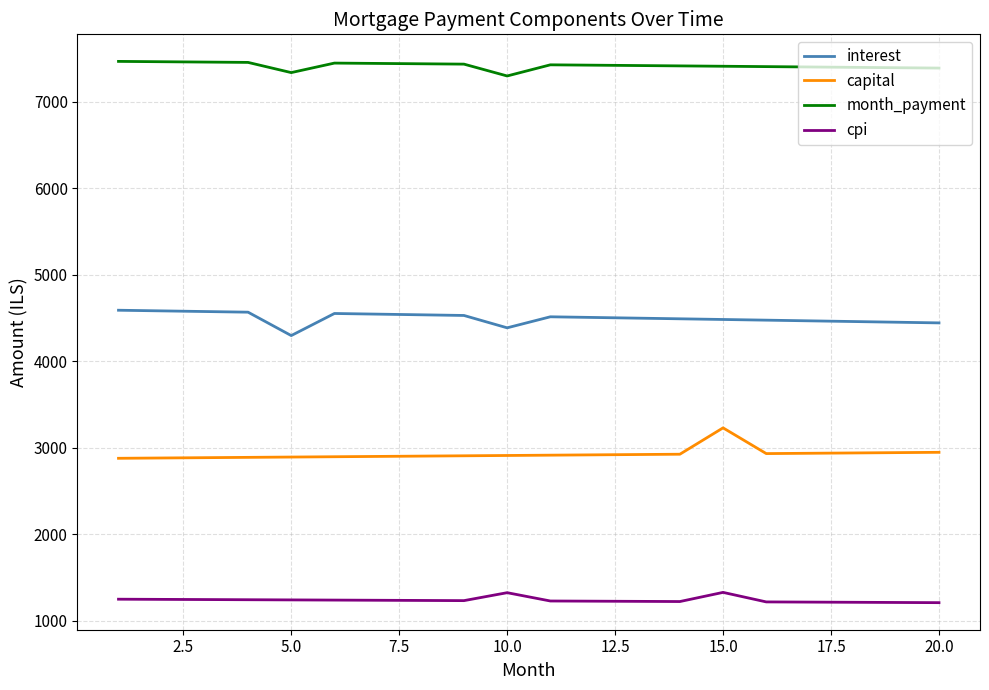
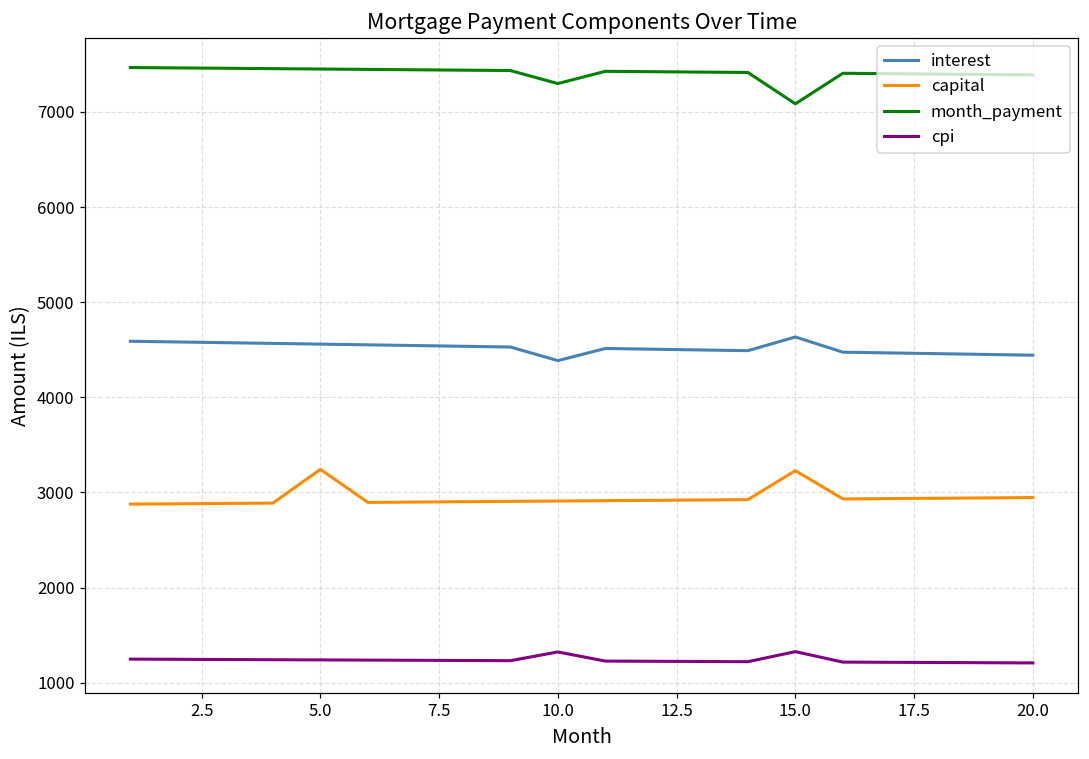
interest, 5.0: 4300 -> 4600
capital, 5.0: 2900 -> 3200
month_payment, 5.0: 7300 -> 7500
interest, 15.0: 4500 -> 4600
month_payment, 15.0: 7400 -> 7100
